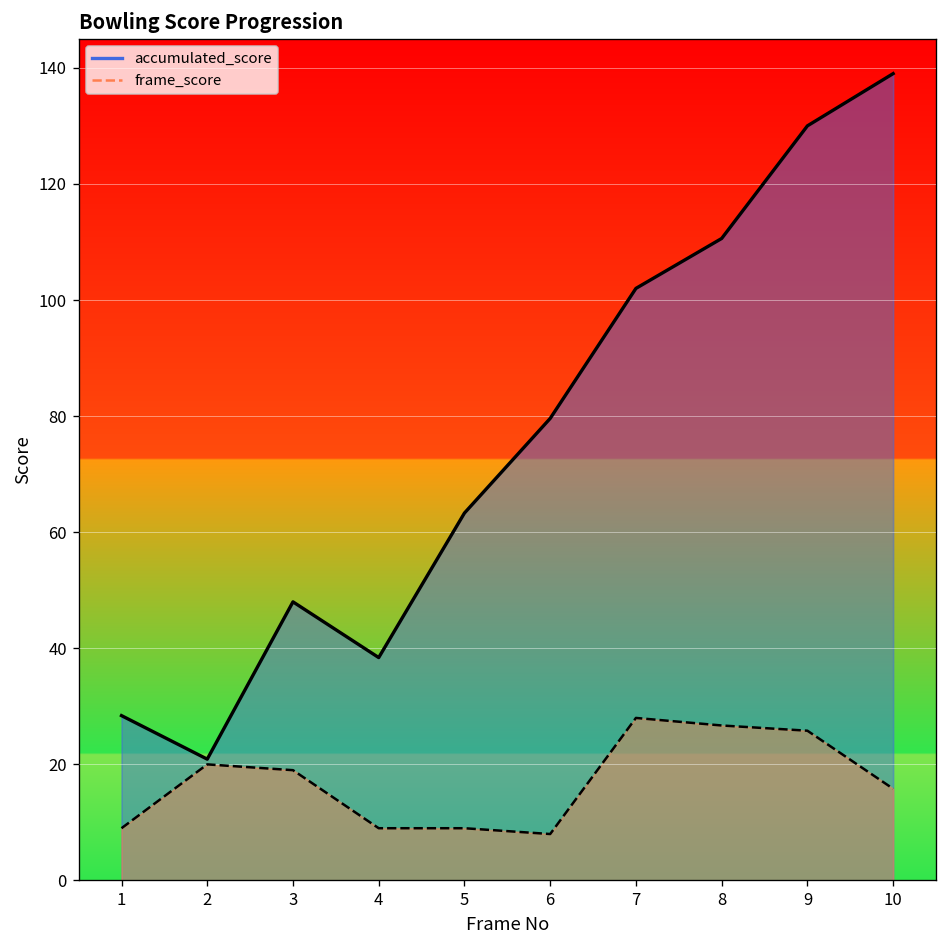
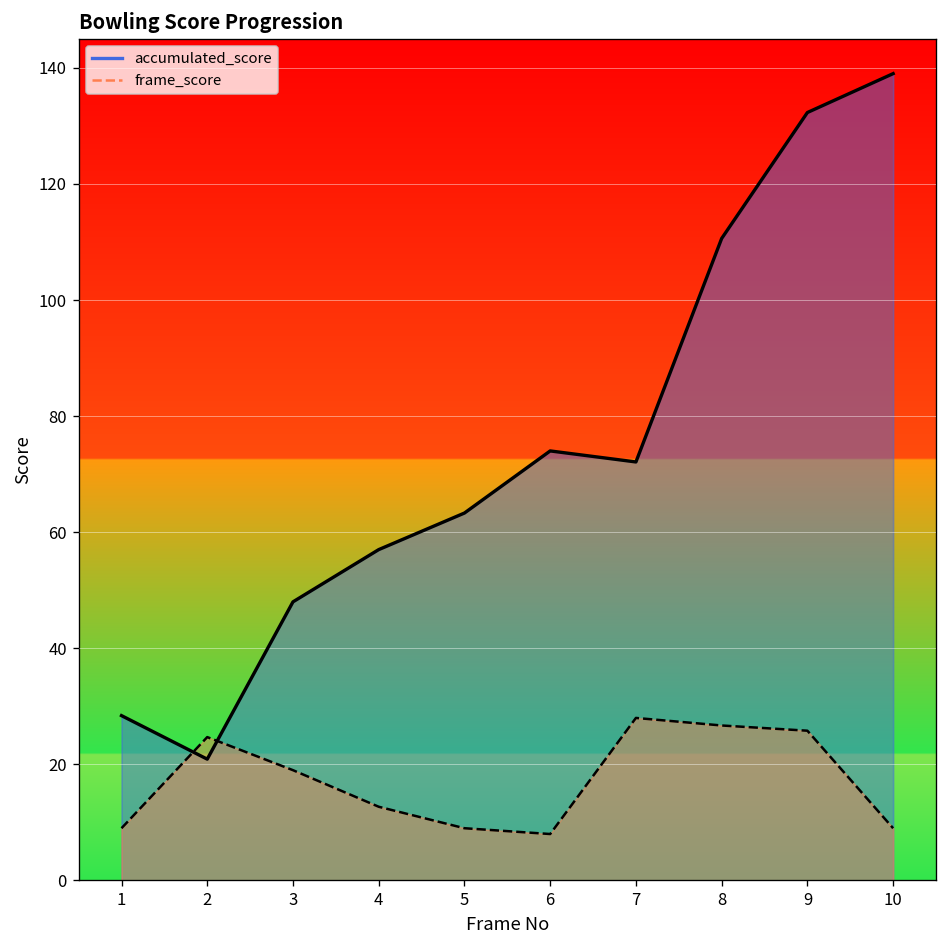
frame_score, 2: 20 -> 25
accumulated_score, 4: 38 -> 57
frame_score, 4: 9 -> 13
accumulated_score, 6: 80 -> 74
accumulated_score, 7: 102 -> 72
accumulated_score, 9: 130 -> 132
frame_score, 10: 16 -> 9
